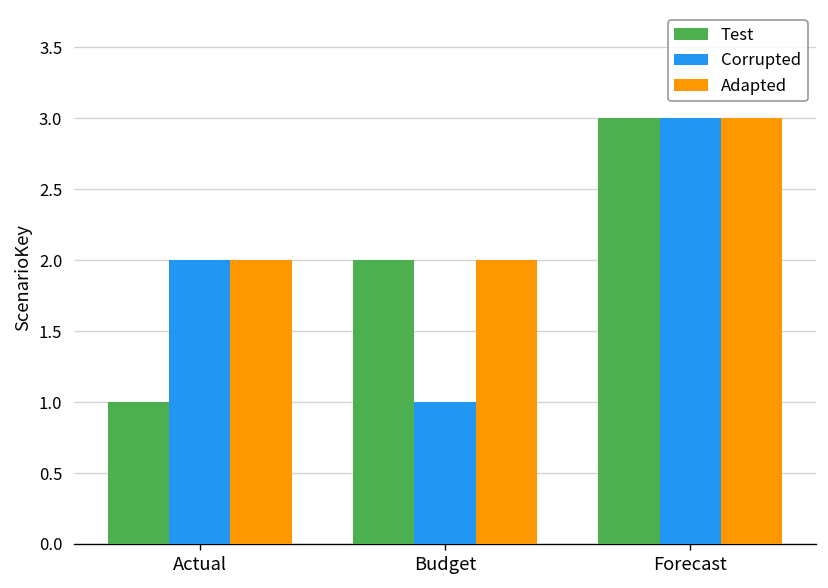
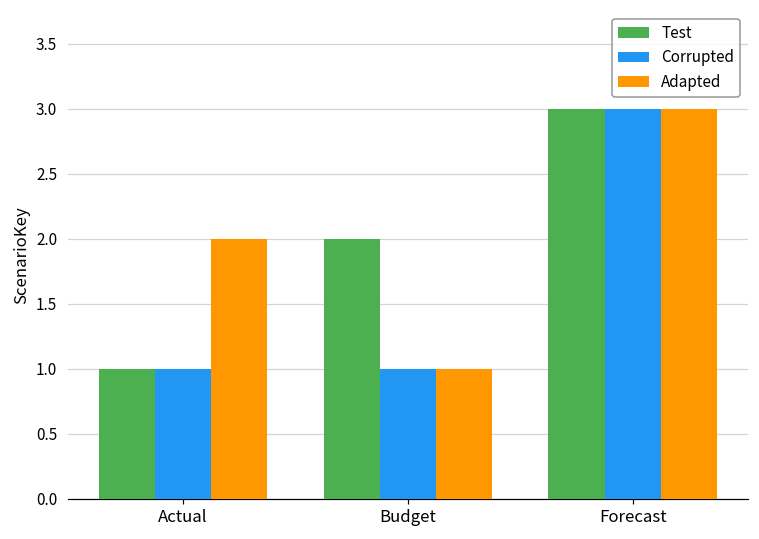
Corrupted, Actual: 2 -> 1
Adapted, Budget: 2 -> 1
